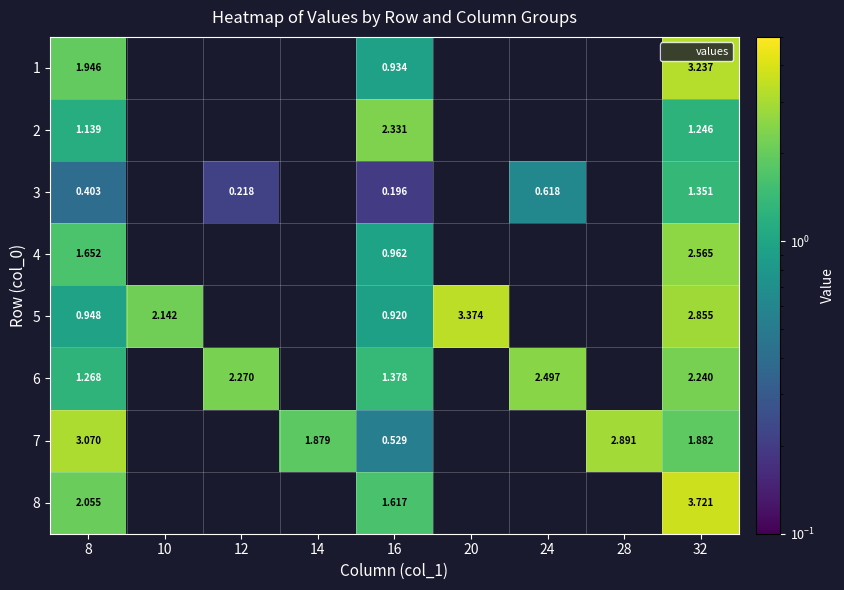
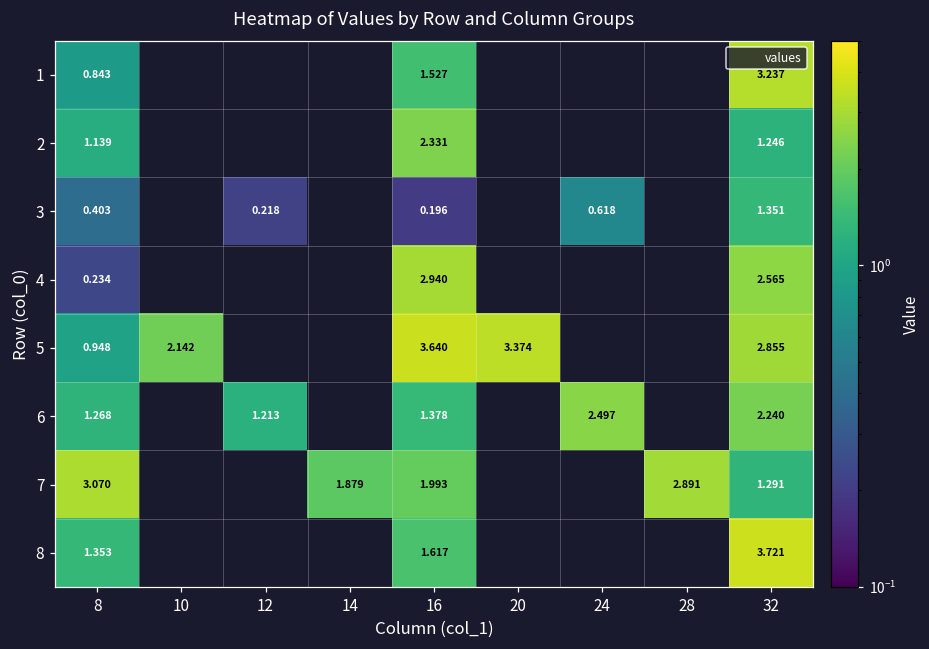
1, 8: 1.946 -> 0.843
1, 16: 0.934 -> 1.527
4, 8: 1.652 -> 0.234
4, 16: 0.962 -> 2.940
5, 16: 0.920 -> 3.640
6, 12: 2.270 -> 1.213
7, 16: 0.529 -> 1.993
7, 32: 1.882 -> 1.291
8, 8: 2.055 -> 1.353
